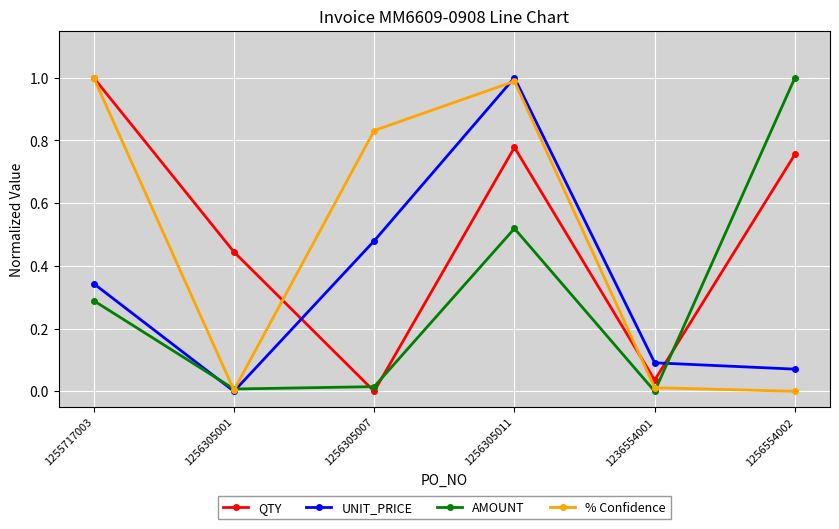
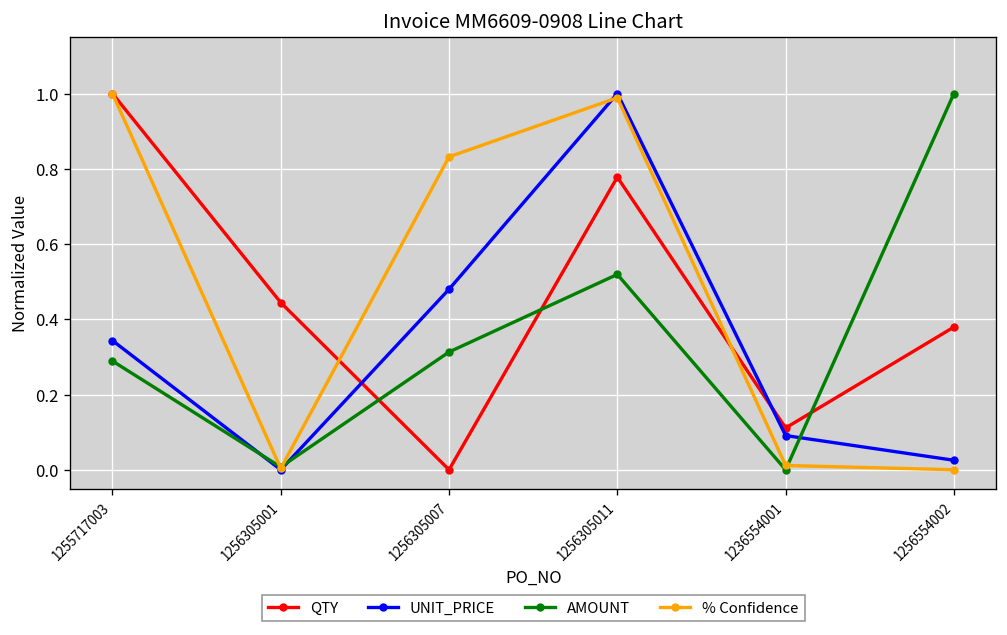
AMOUNT, 1256305007: 0.01 -> 0.31
QTY, 1236554001: 0.04 -> 0.11
QTY, 1256554002: 0.76 -> 0.38
UNIT_PRICE, 1256554002: 0.07 -> 0.03
